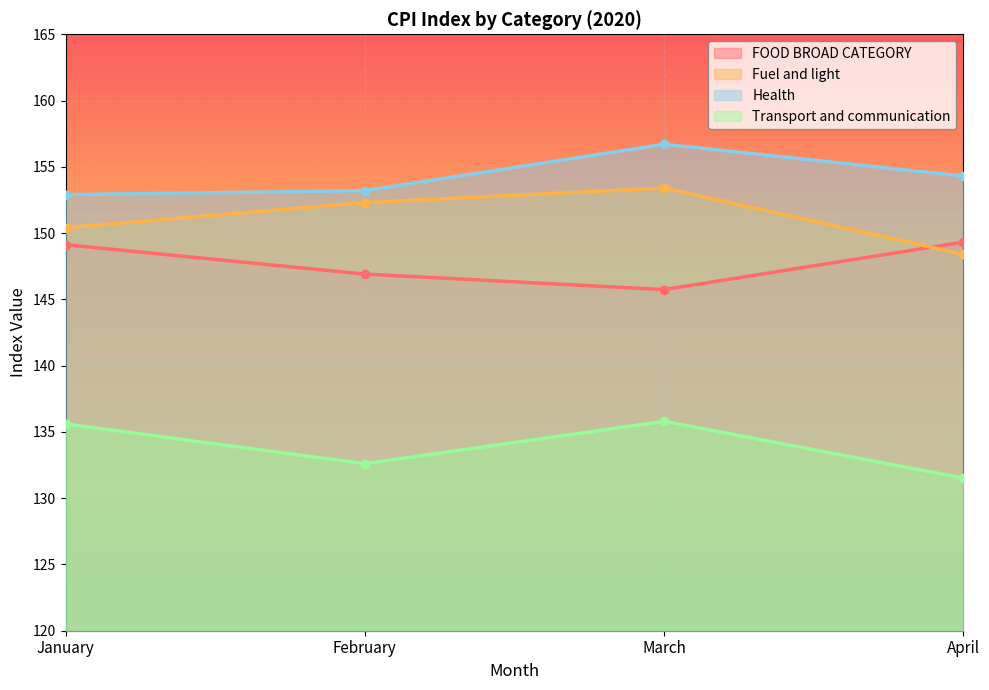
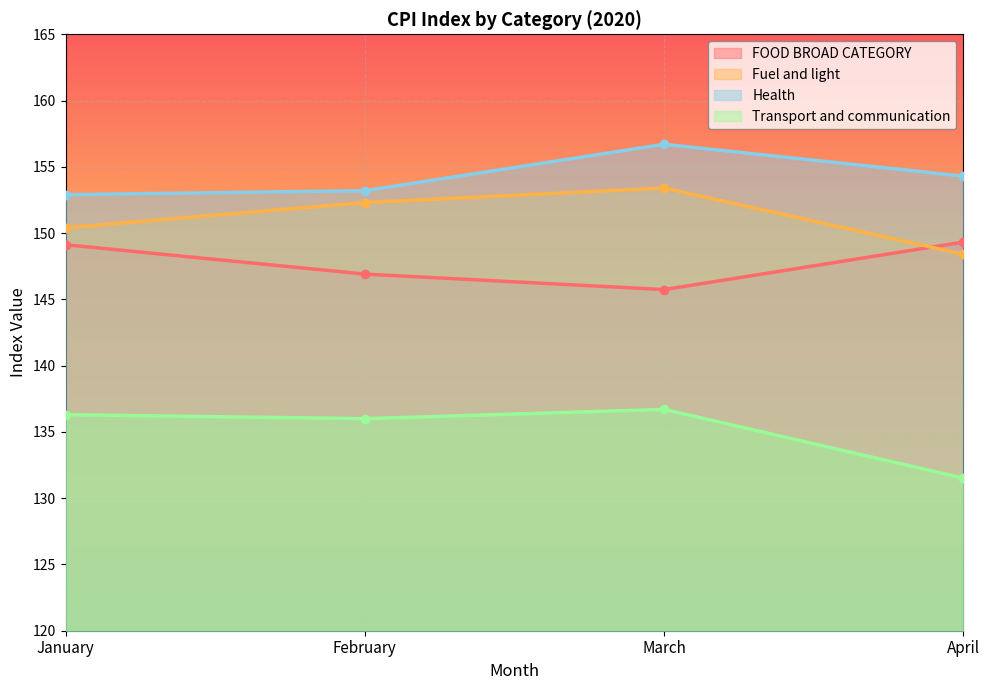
Transport and communication, January: 135.6 -> 136.3
Transport and communication, February: 132.6 -> 136.0
Transport and communication, March: 135.8 -> 136.7
